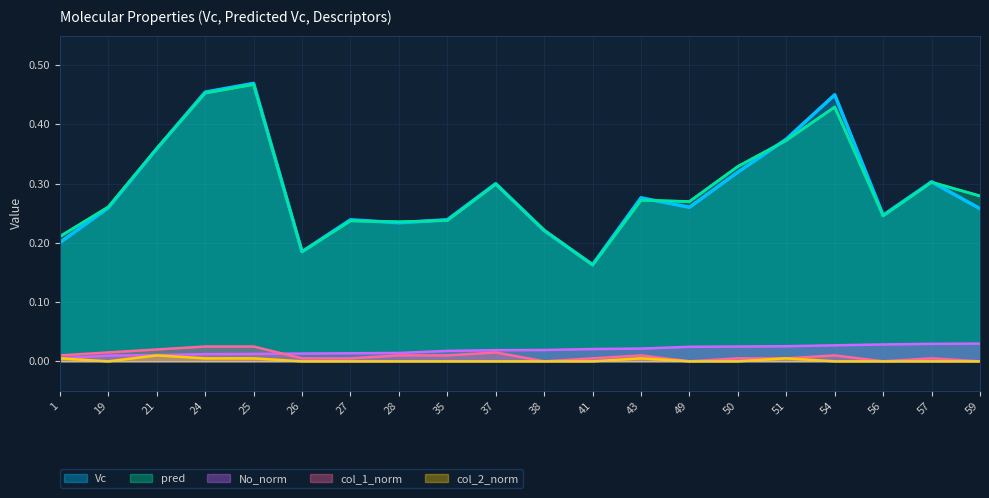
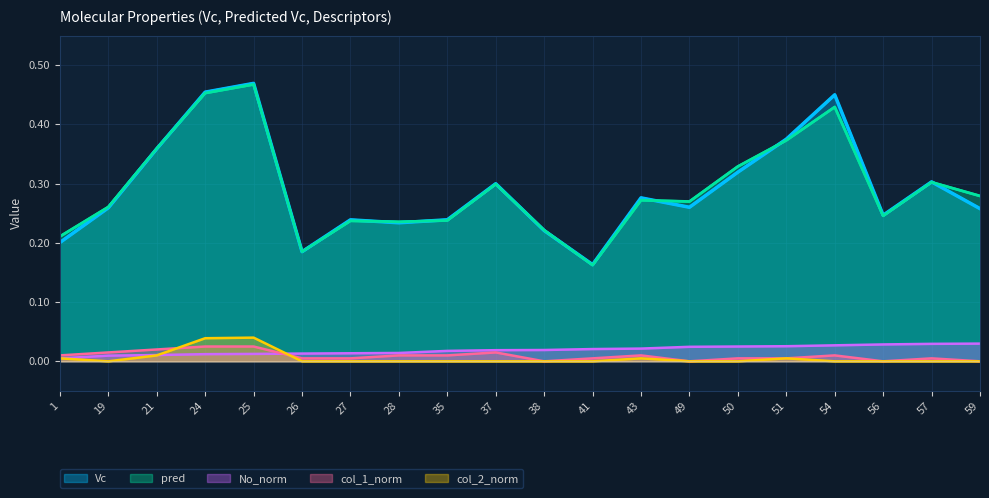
col_2_norm, 24: 0.01 -> 0.04
col_2_norm, 25: 0.01 -> 0.04
